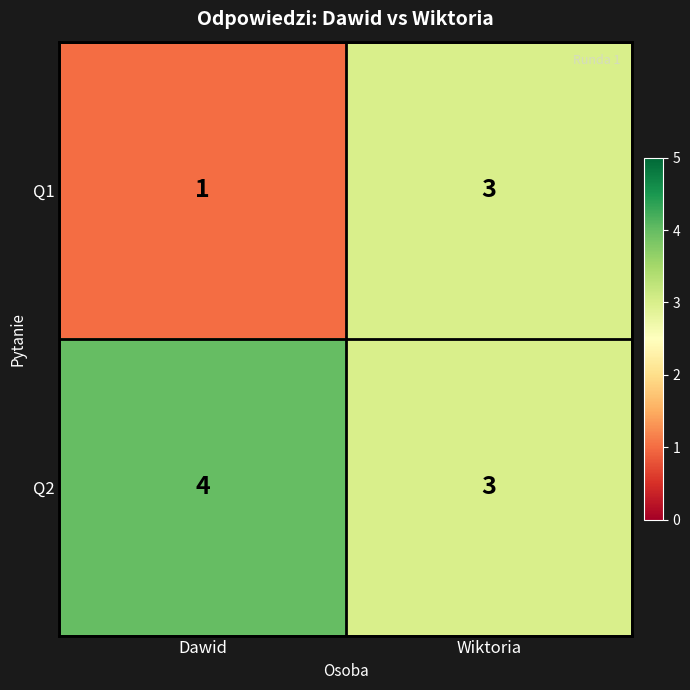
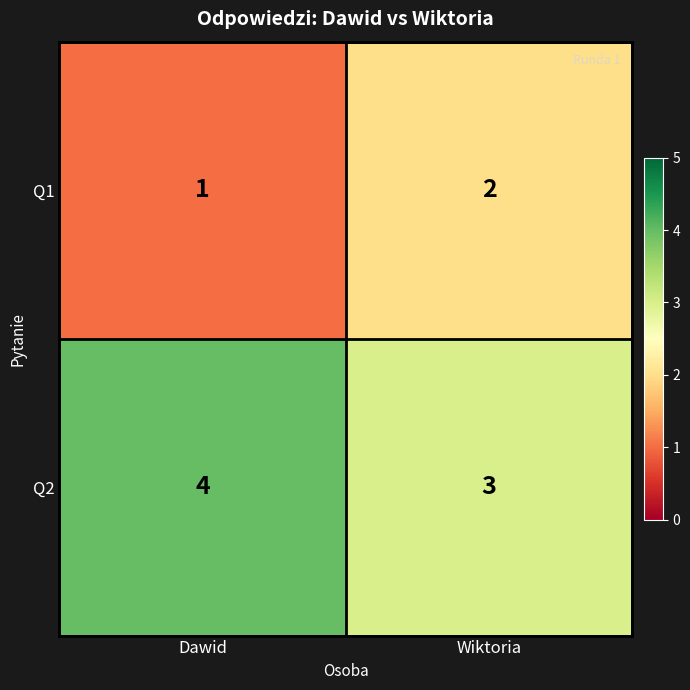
Q1, Wiktoria: 3 -> 2
